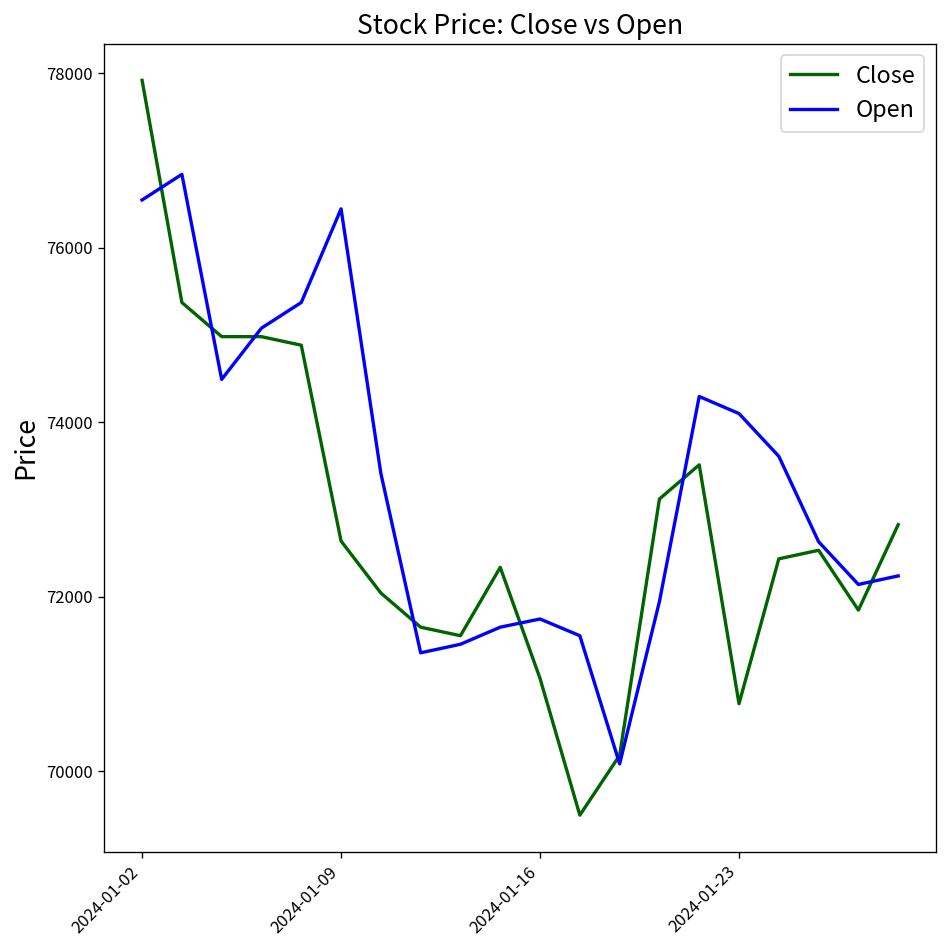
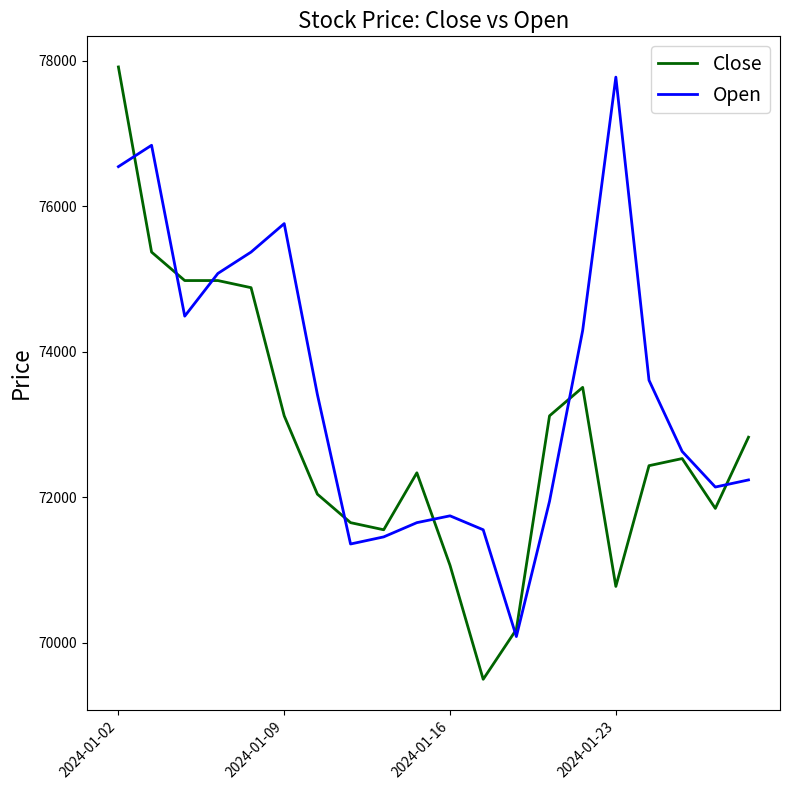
Close, 2024-01-09: 72600 -> 73100
Open, 2024-01-09: 76400 -> 75800
Open, 2024-01-23: 74100 -> 77800
